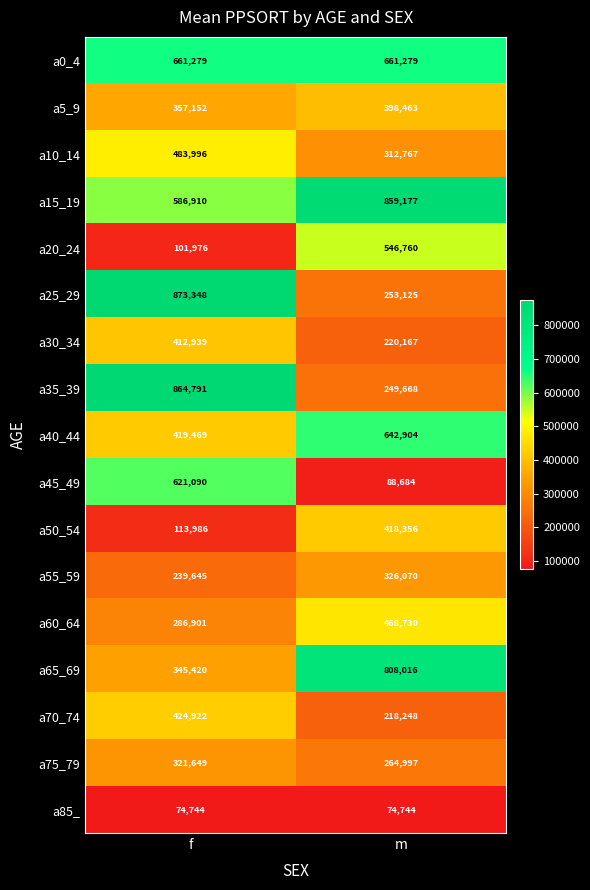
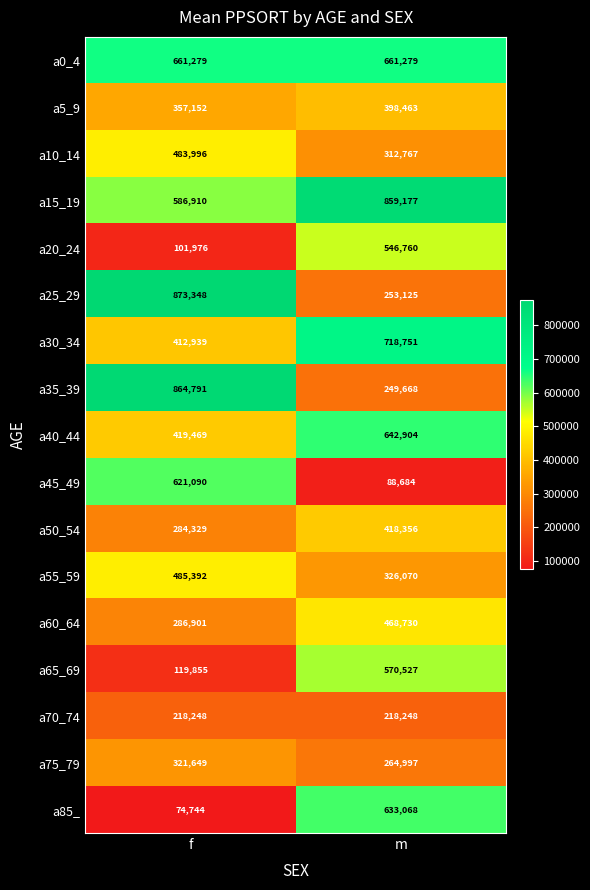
a30_34, m: 220,167 -> 718,751
a50_54, f: 113,986 -> 284,329
a55_59, f: 239,645 -> 485,392
a65_69, f: 345,420 -> 119,855
a65_69, m: 808,016 -> 570,527
a70_74, f: 424,922 -> 218,248
a85_, m: 74,744 -> 633,068
